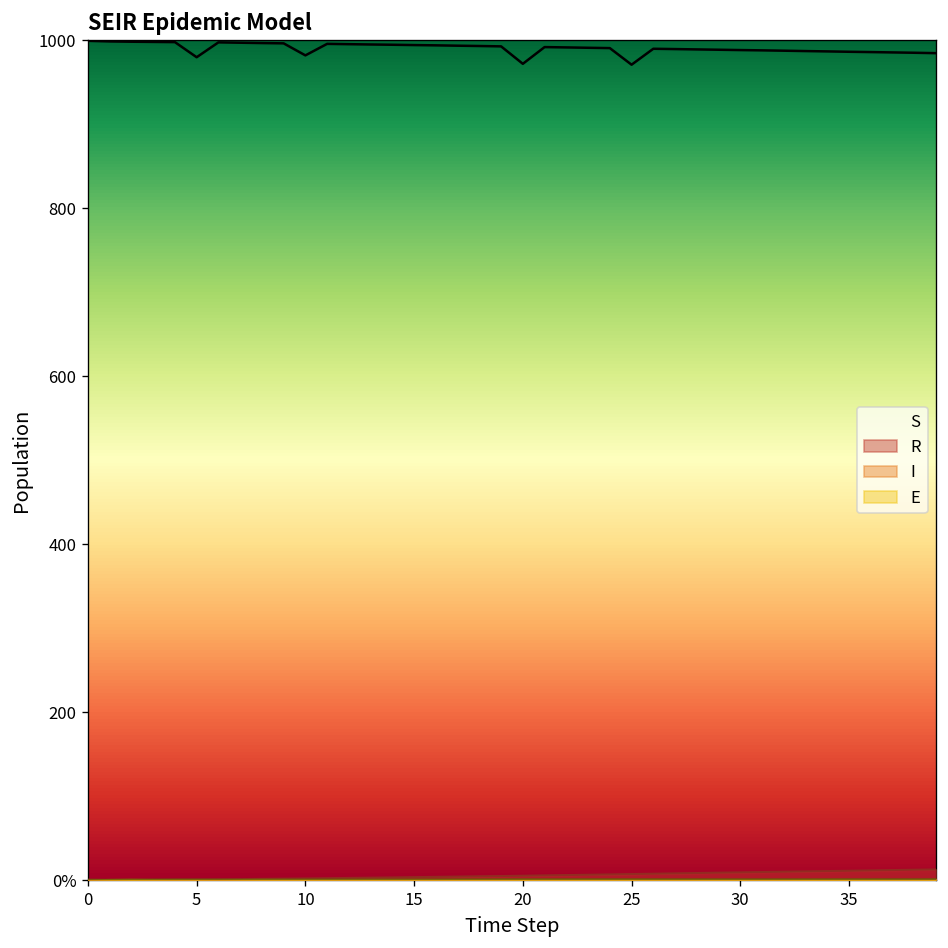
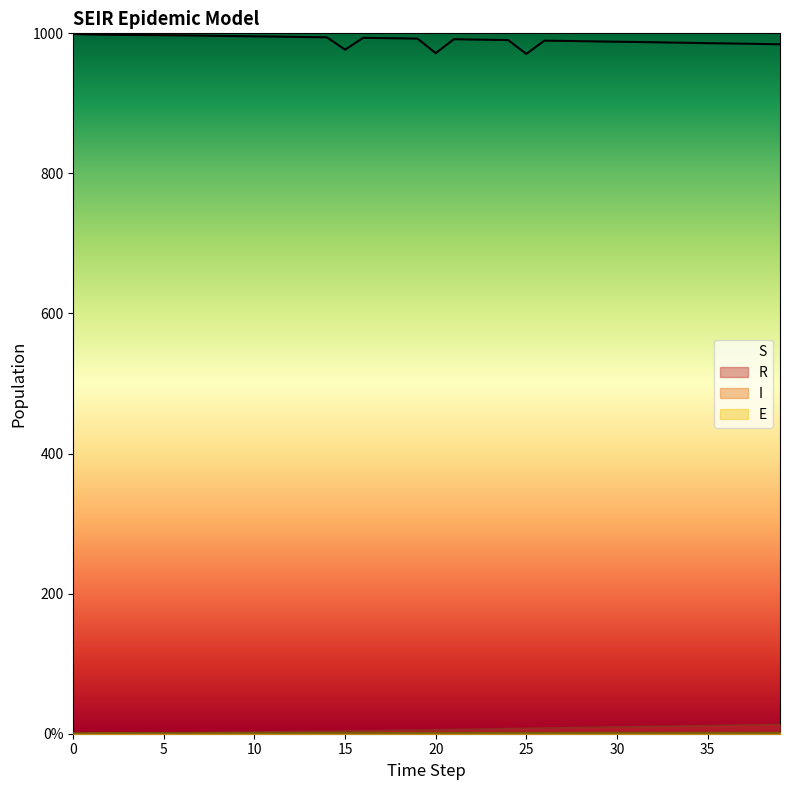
S, 5: 980 -> 1000
S, 10: 980 -> 1000
S, 15: 990 -> 980
